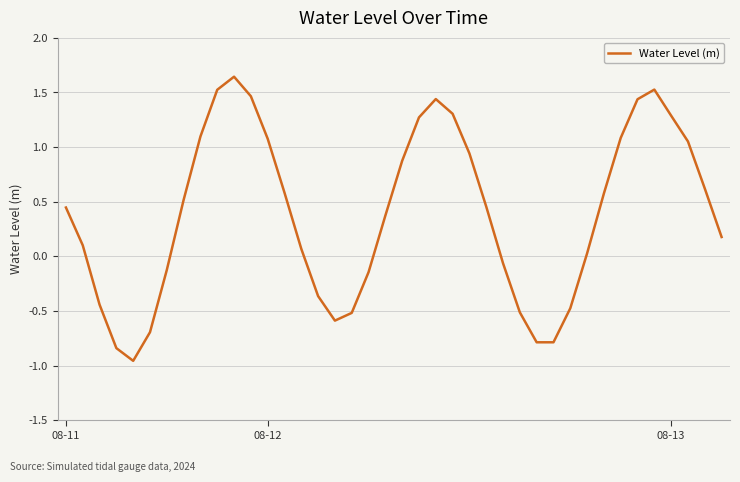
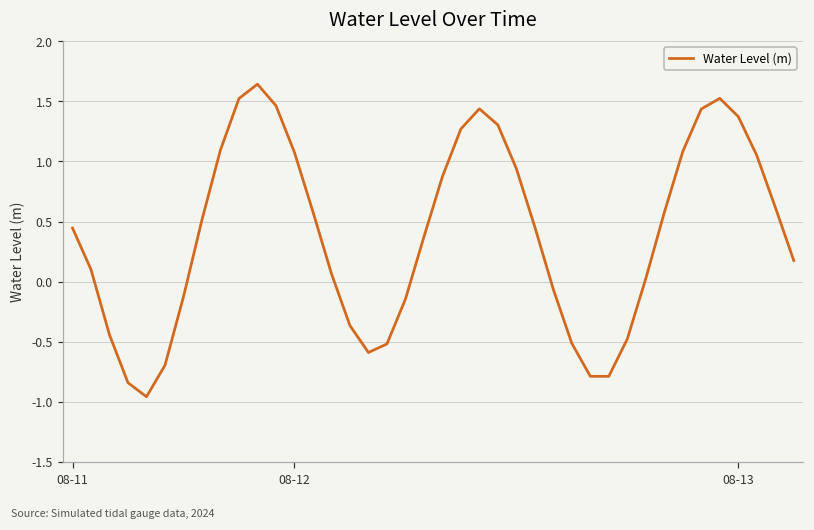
08-13: 1.29 -> 1.37
